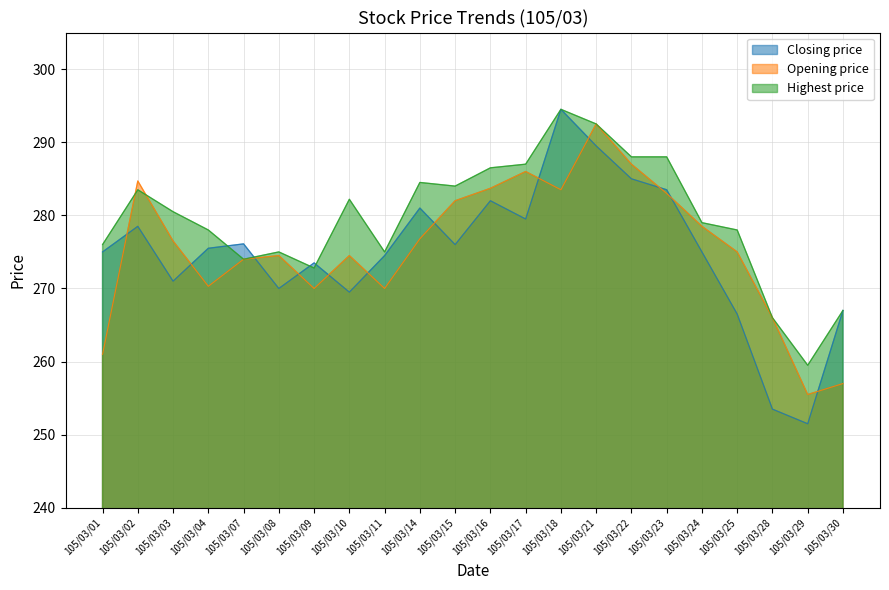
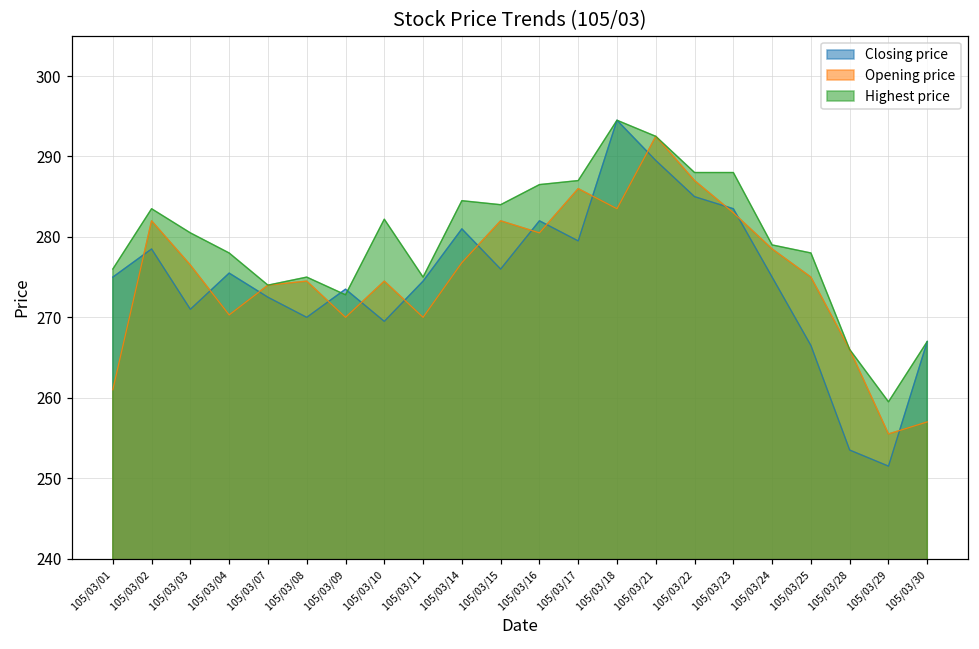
Opening price, 105/03/02: 285 -> 282
Closing price, 105/03/07: 276 -> 273
Opening price, 105/03/16: 284 -> 281
